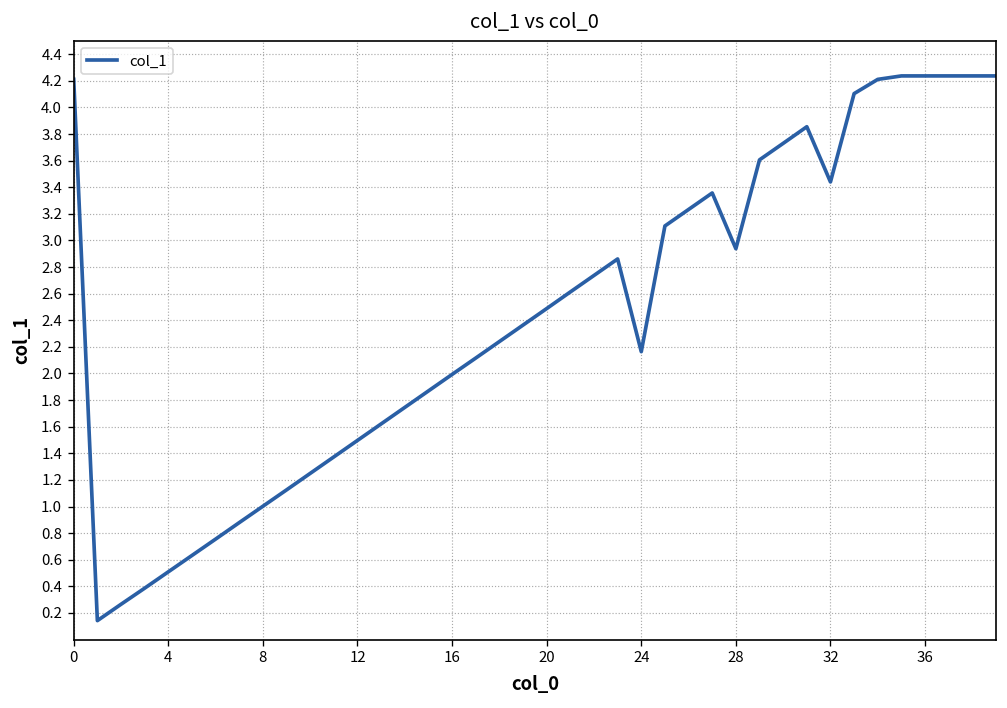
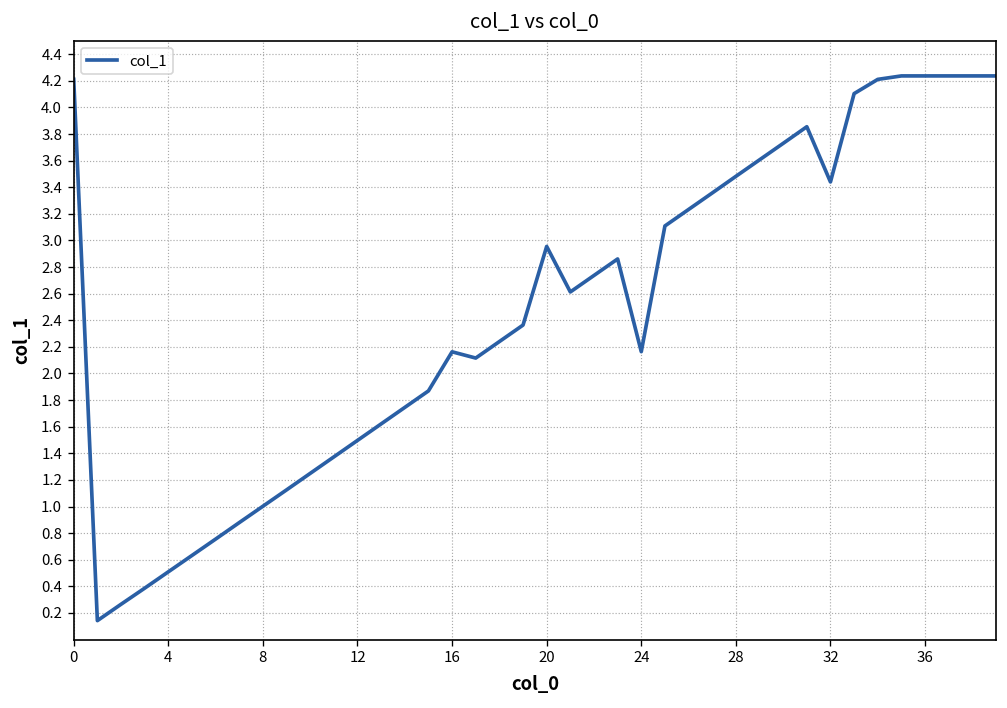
16: 1.99 -> 2.16
20: 2.49 -> 2.96
28: 2.94 -> 3.48
